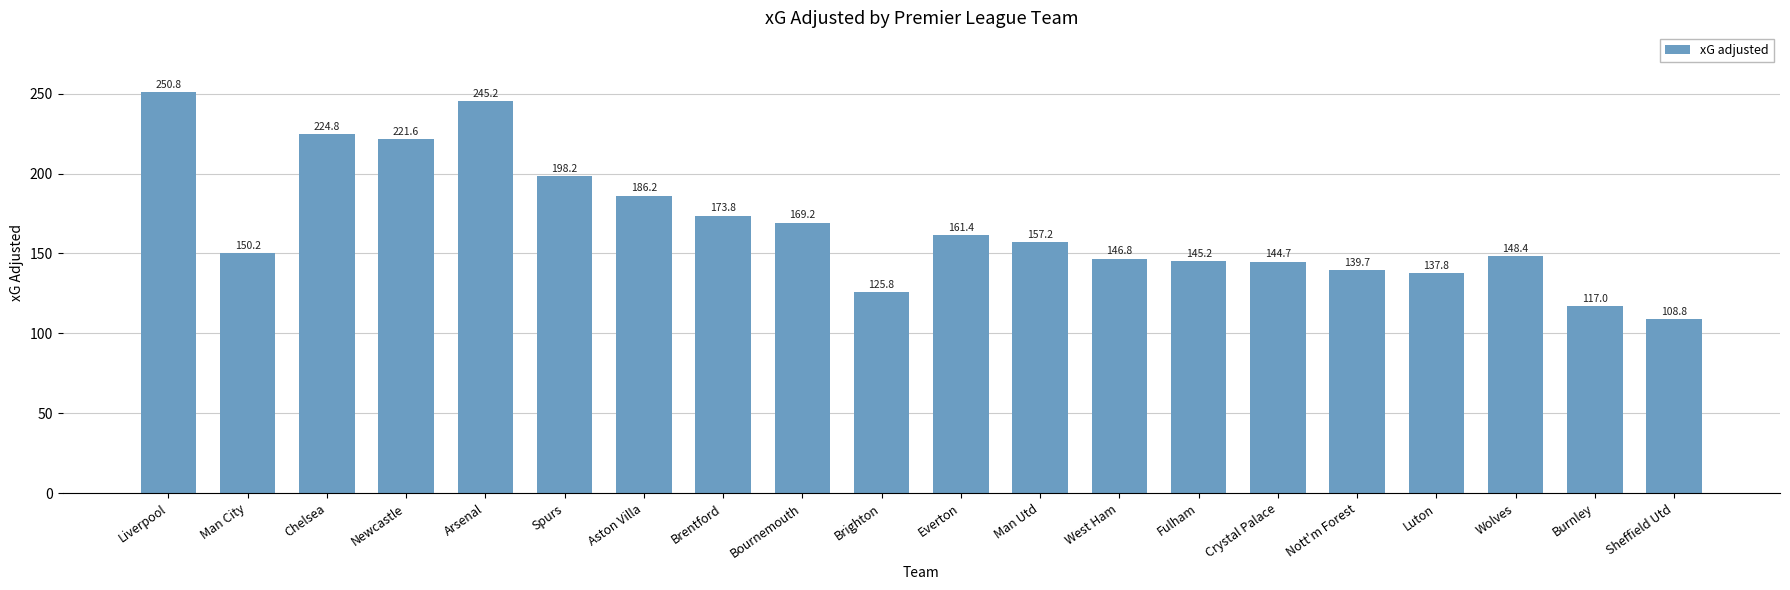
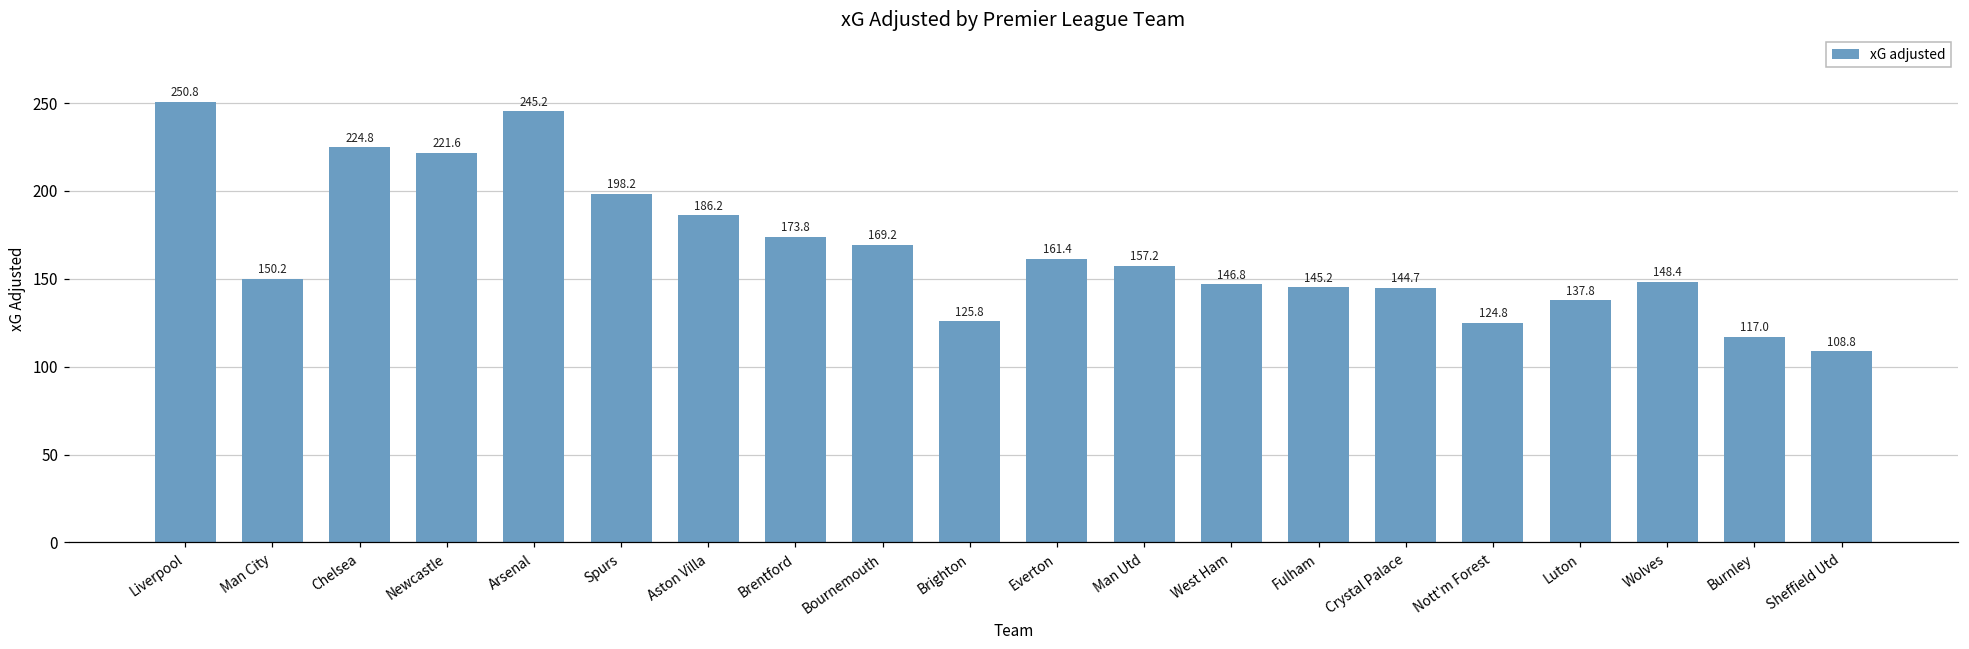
Nott'm Forest: 139.7 -> 124.8
